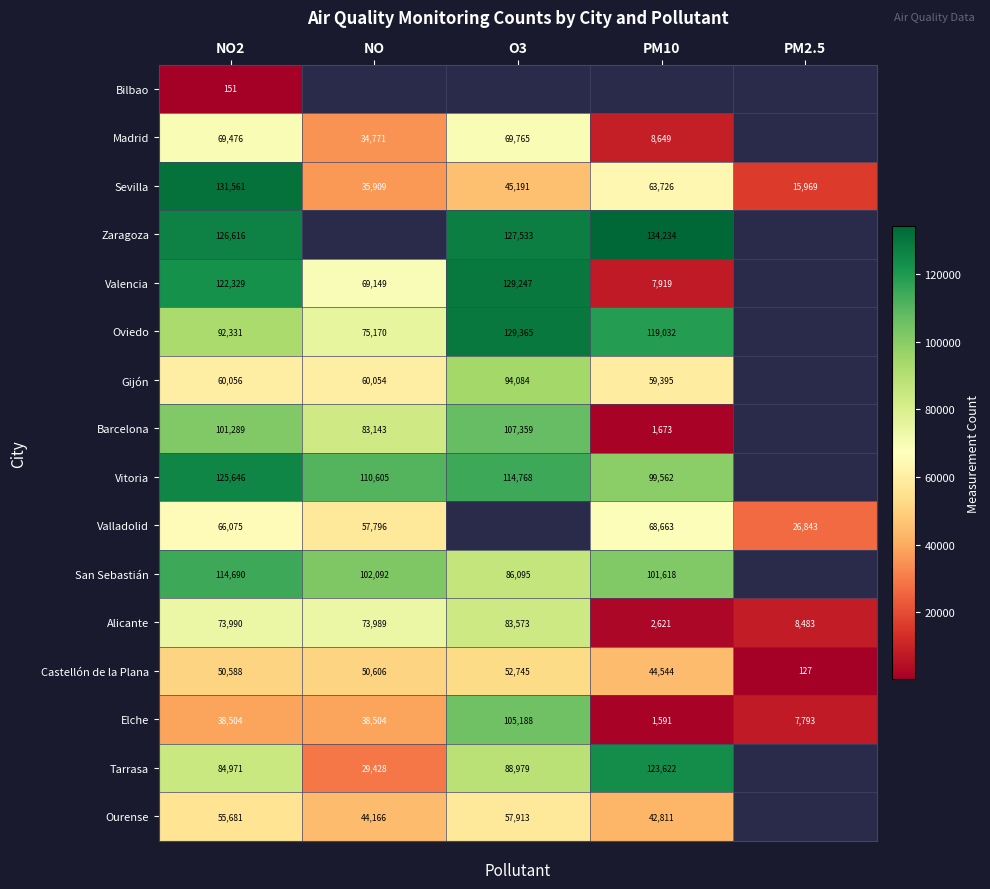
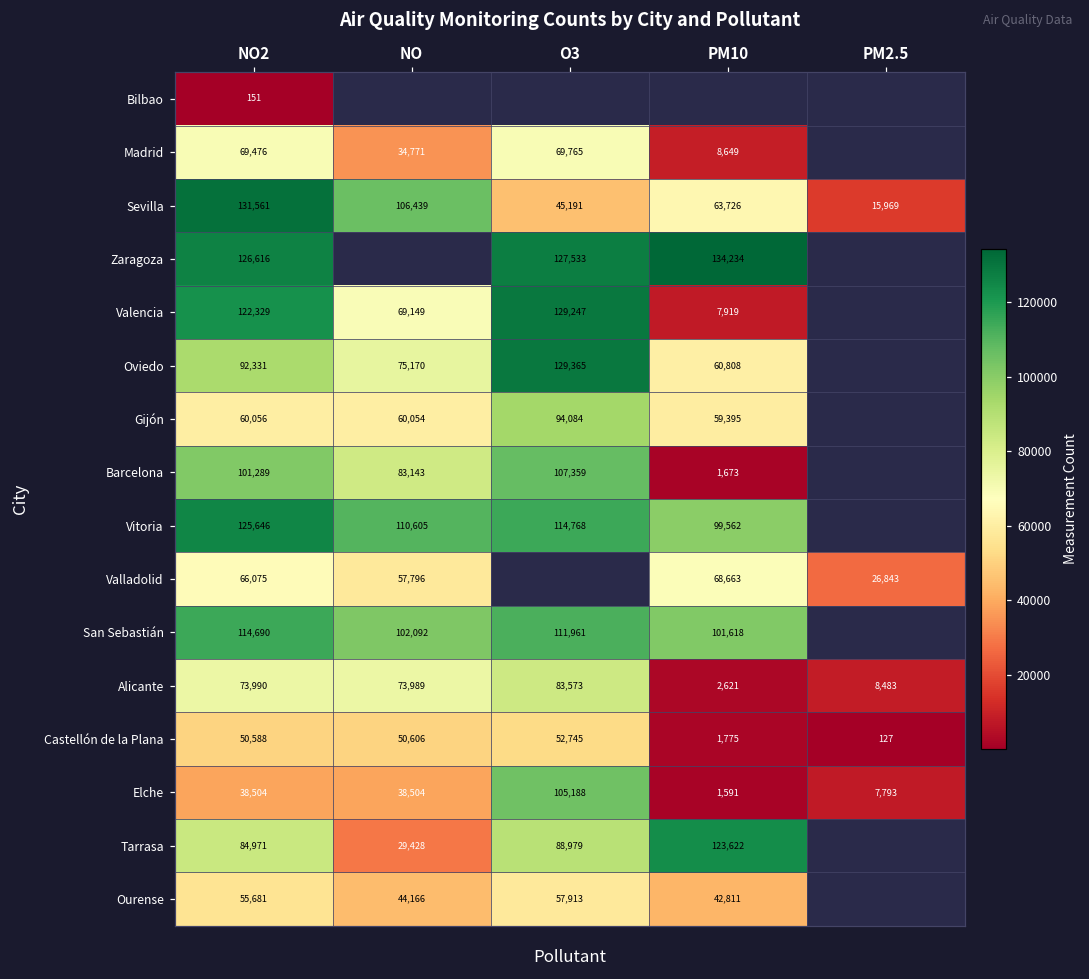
Sevilla, NO: 35,909 -> 106,439
Oviedo, PM10: 119,032 -> 60,808
San Sebastián, O3: 86,095 -> 111,961
Castellón de la Plana, PM10: 44,544 -> 1,775
